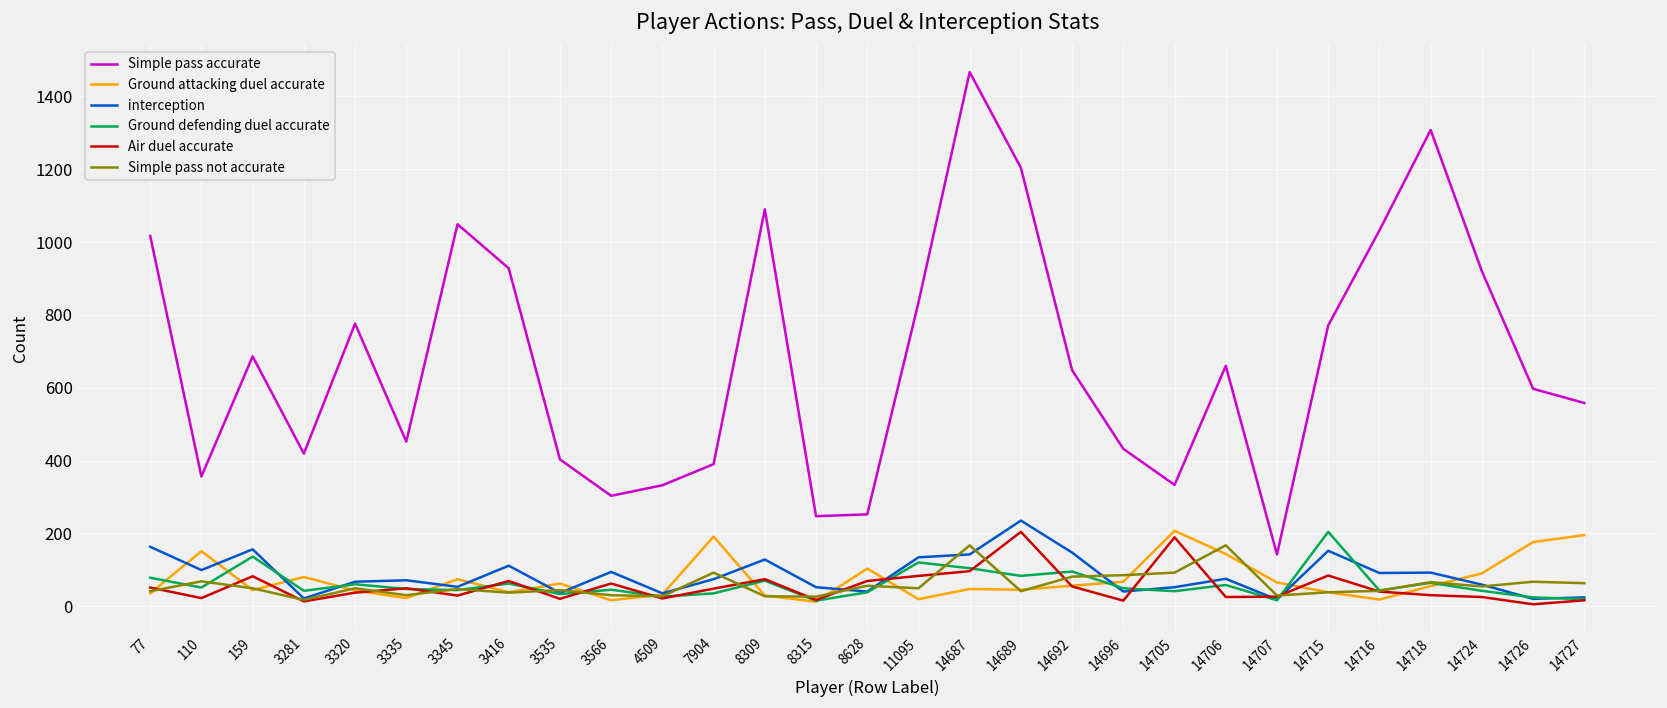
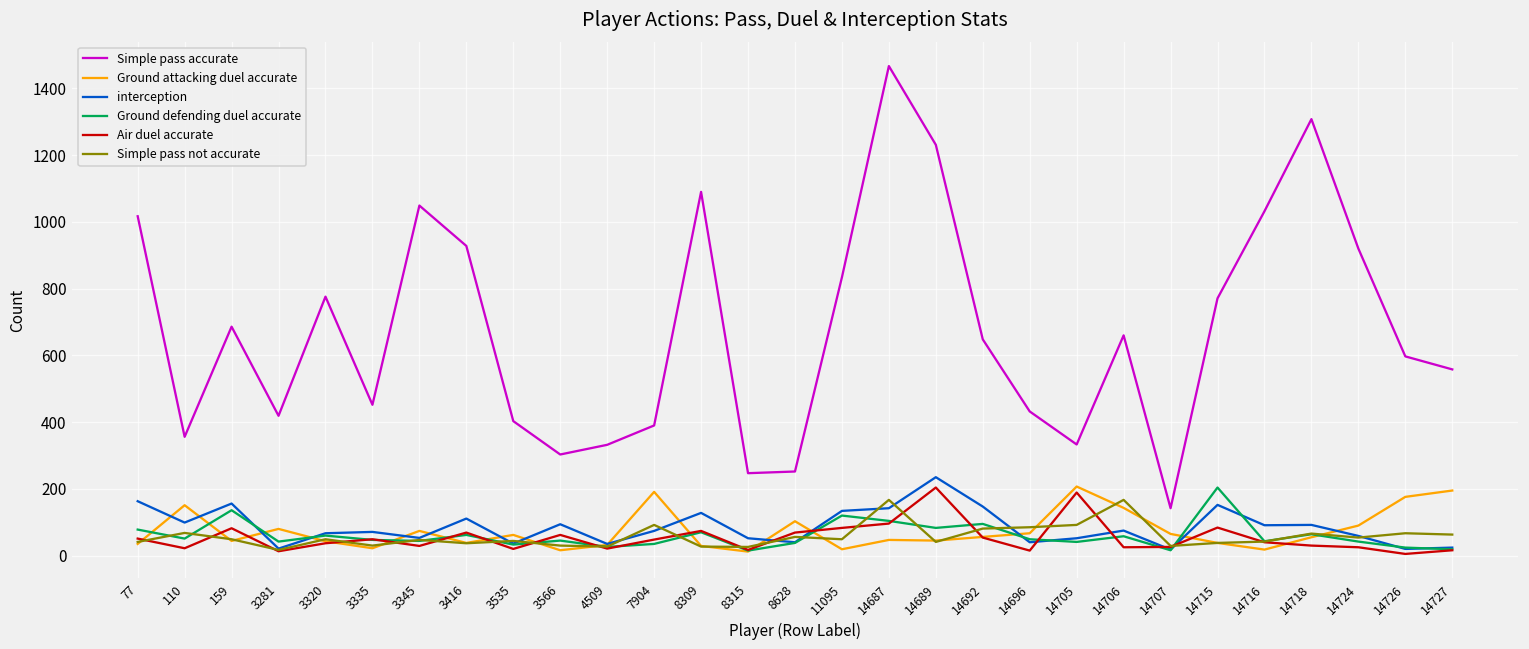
Simple pass accurate, 14689: 1200 -> 1230
